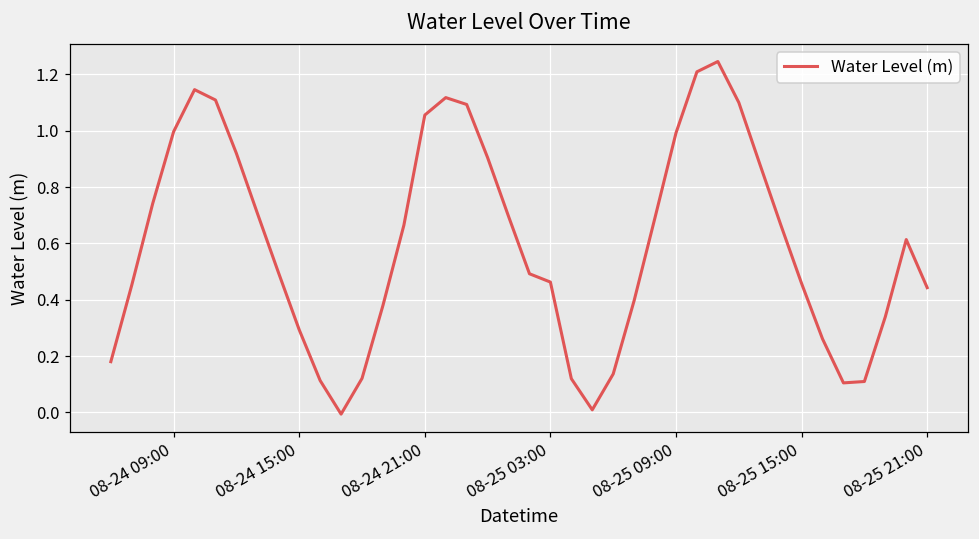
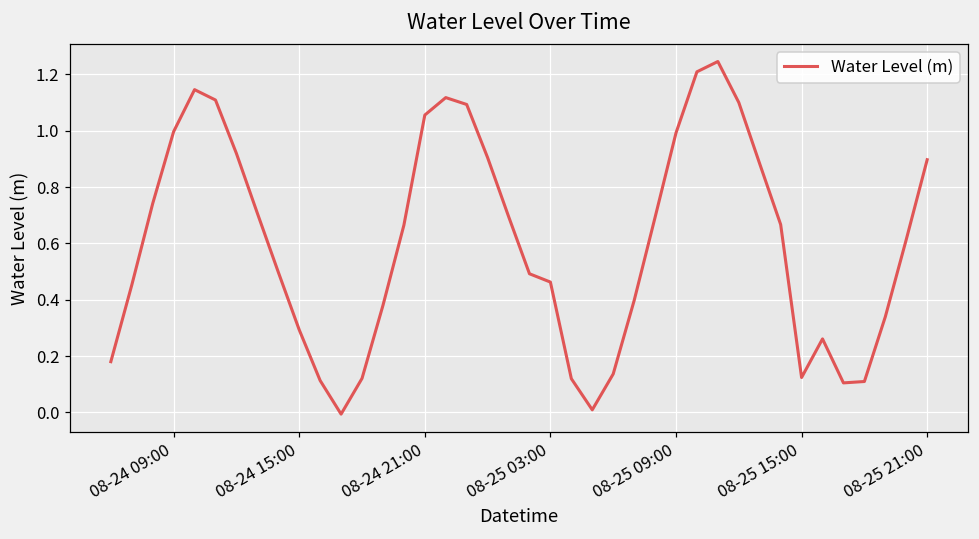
08-25 15:00: 0.46 -> 0.12
08-25 21:00: 0.44 -> 0.90
